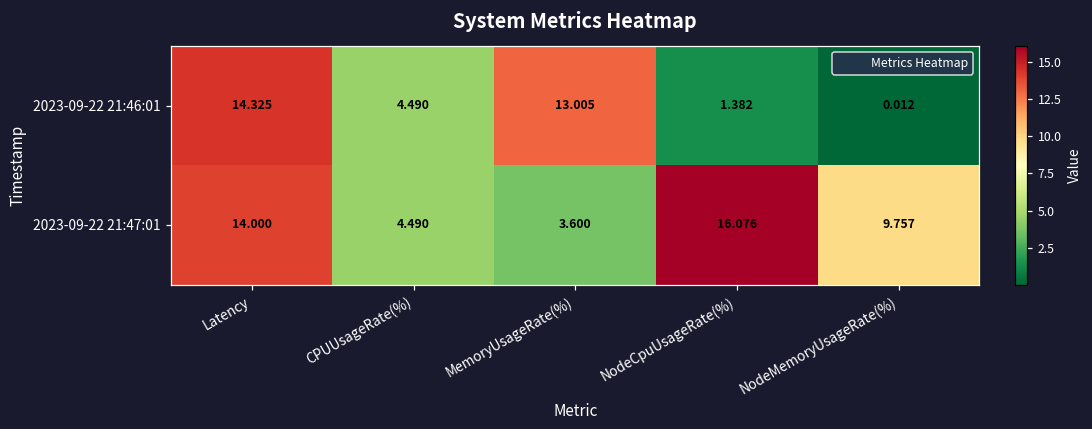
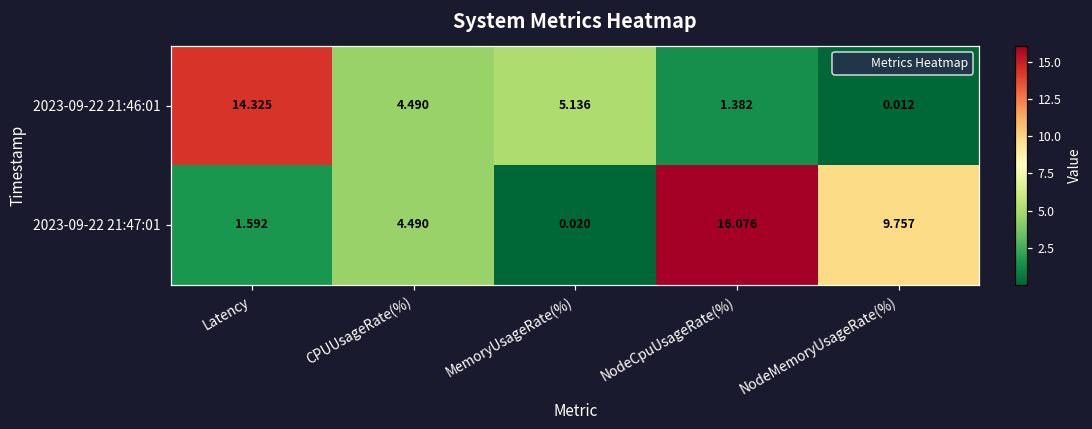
2023-09-22 21:46:01, MemoryUsageRate(%): 13.005 -> 5.136
2023-09-22 21:47:01, Latency: 14.000 -> 1.592
2023-09-22 21:47:01, MemoryUsageRate(%): 3.600 -> 0.020
